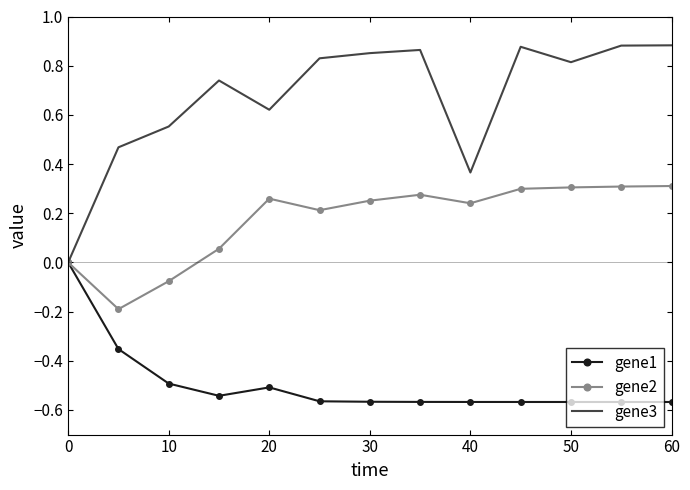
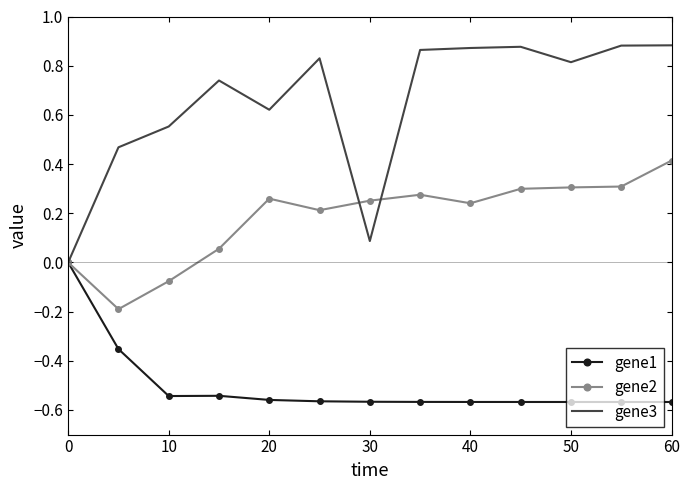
gene1, 10: -0.49 -> -0.54
gene1, 20: -0.51 -> -0.56
gene3, 30: 0.85 -> 0.09
gene3, 40: 0.37 -> 0.87
gene2, 60: 0.31 -> 0.41
